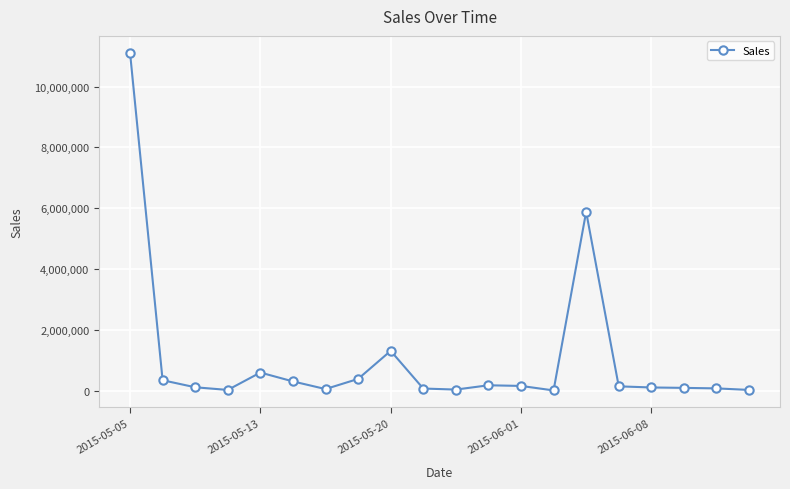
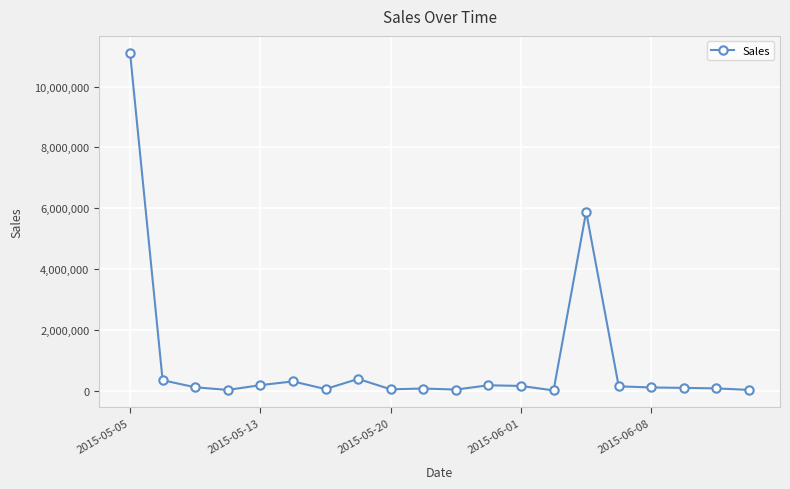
2015-05-13: 600,000 -> 200,000
2015-05-20: 1,300,000 -> 0
